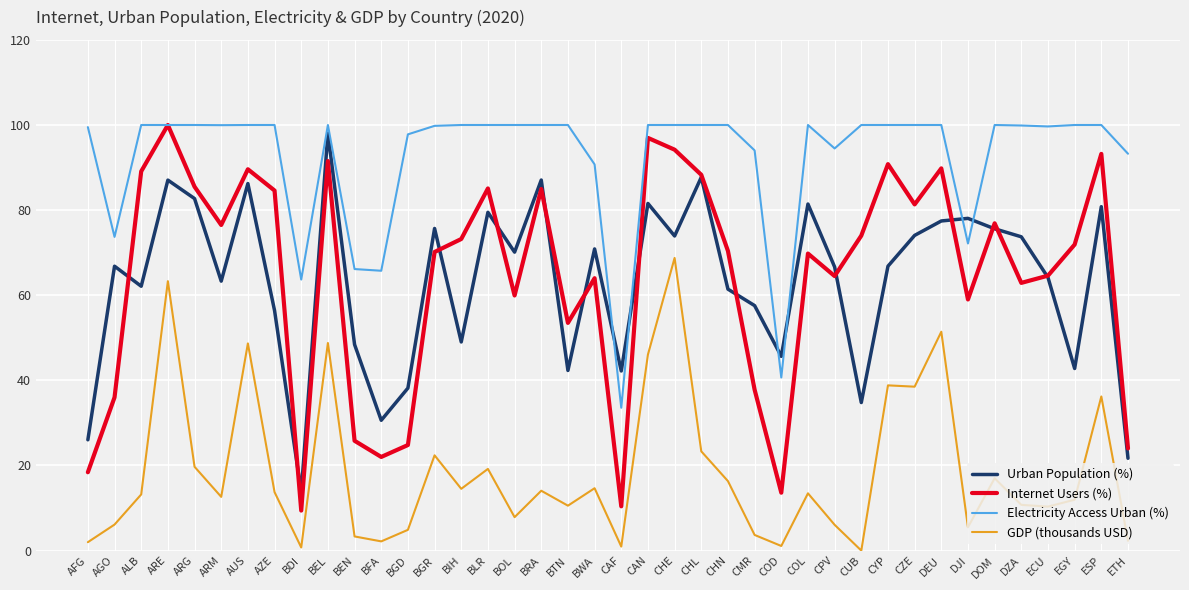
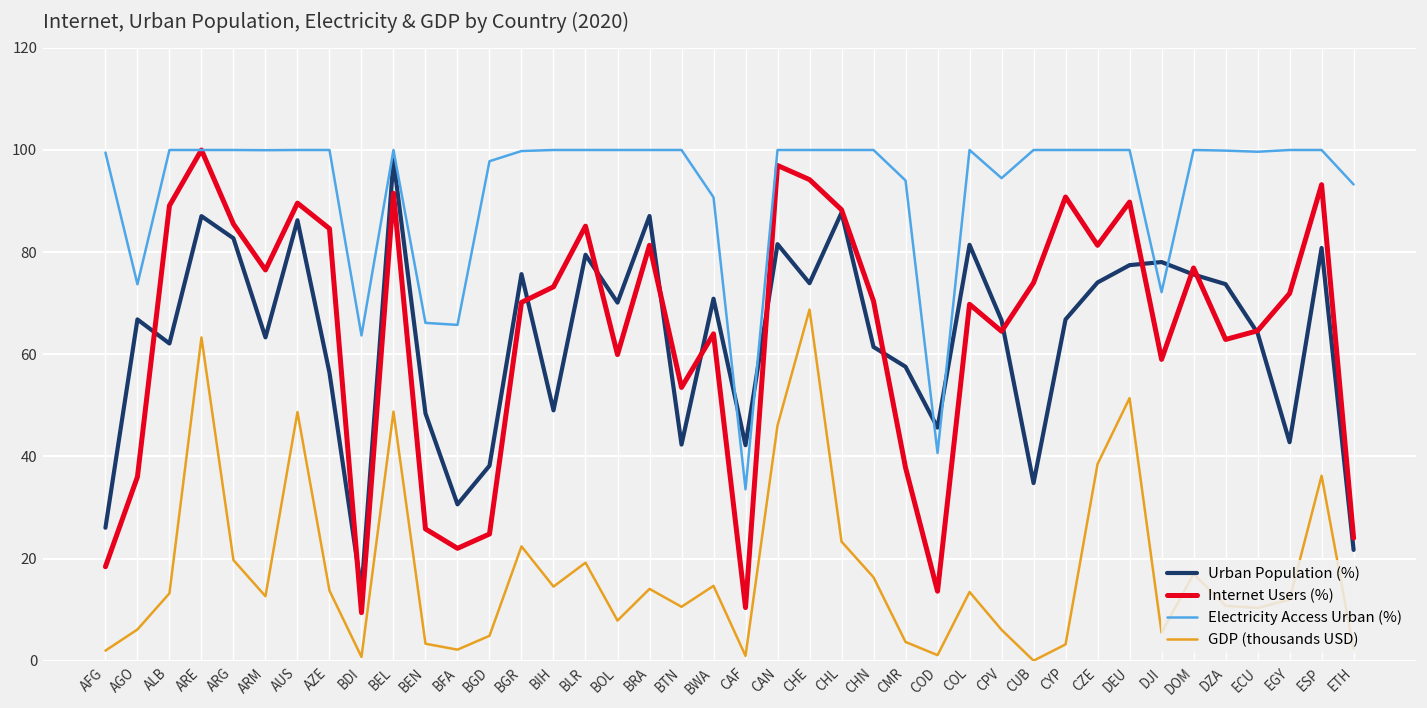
Internet Users (%), BRA: 85 -> 81
GDP (thousands USD), CYP: 39 -> 3
